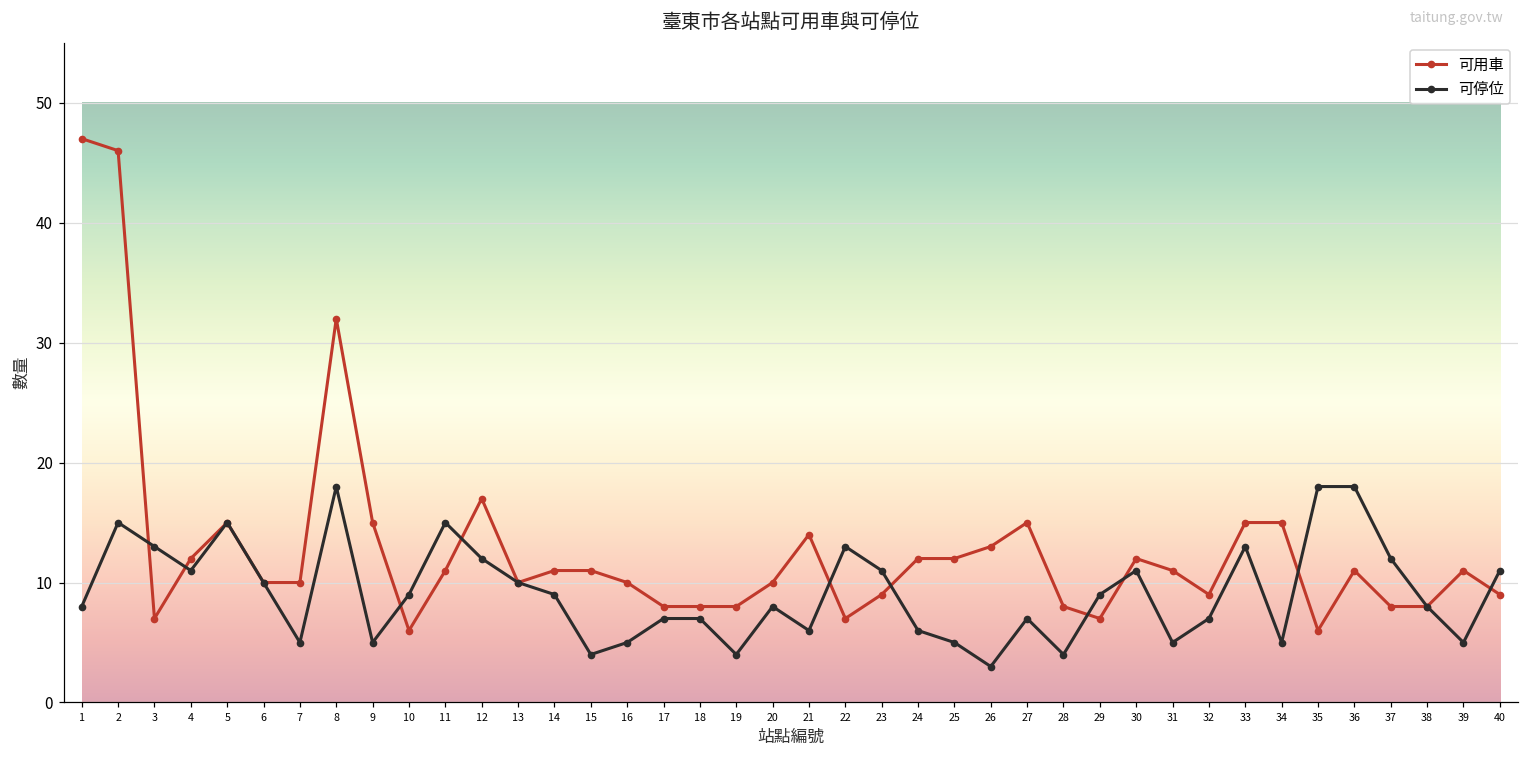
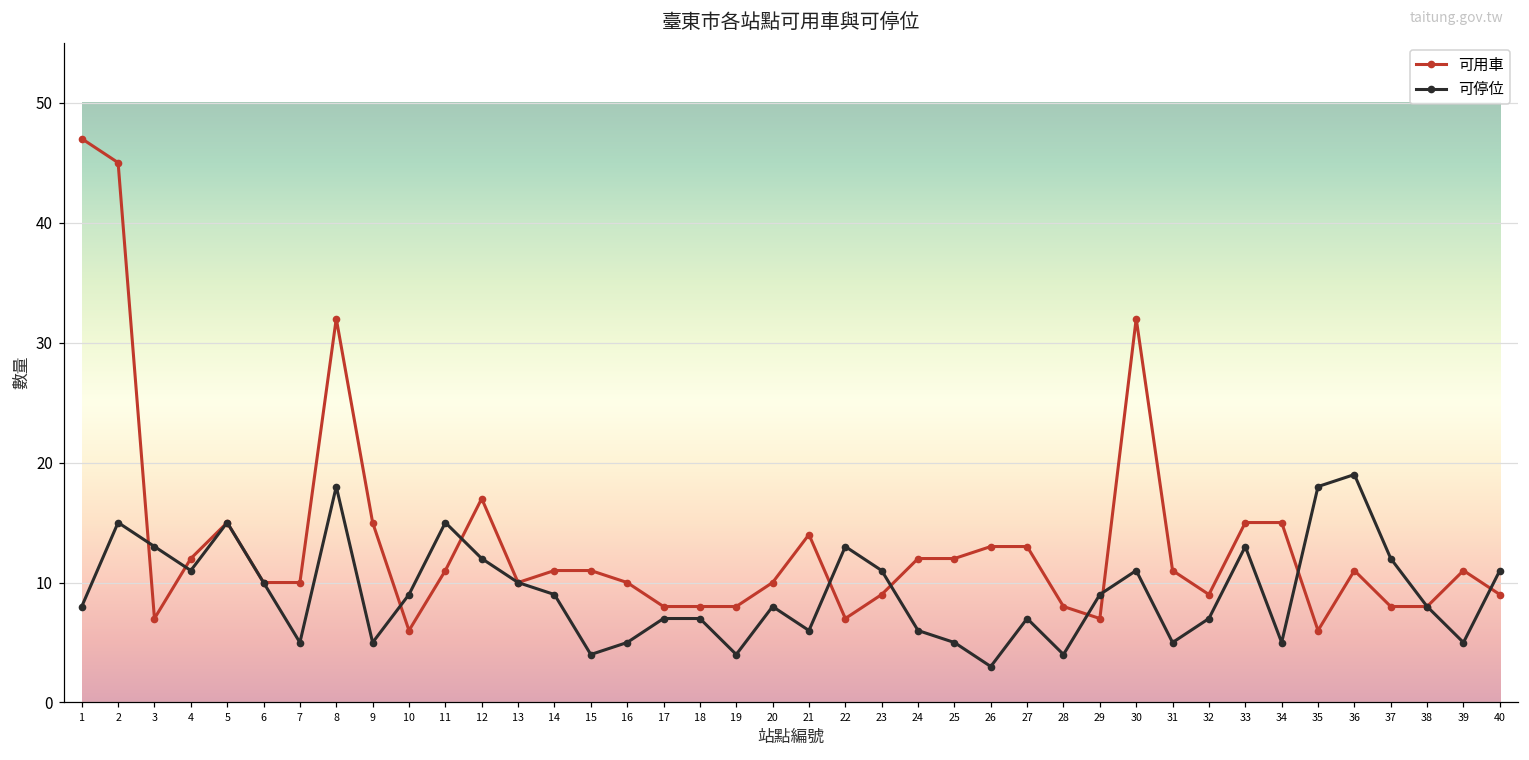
可用車, 2: 46 -> 45
可用車, 27: 15 -> 13
可用車, 30: 12 -> 32
可停位, 36: 18 -> 19
